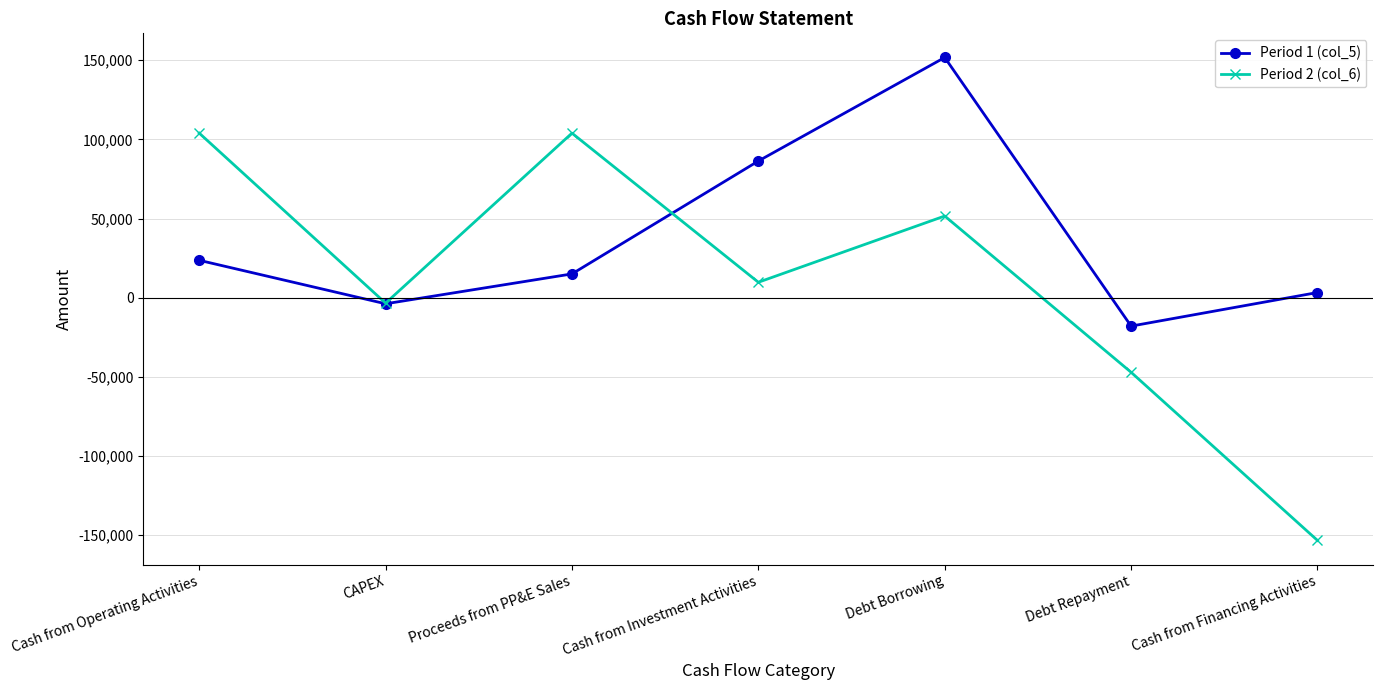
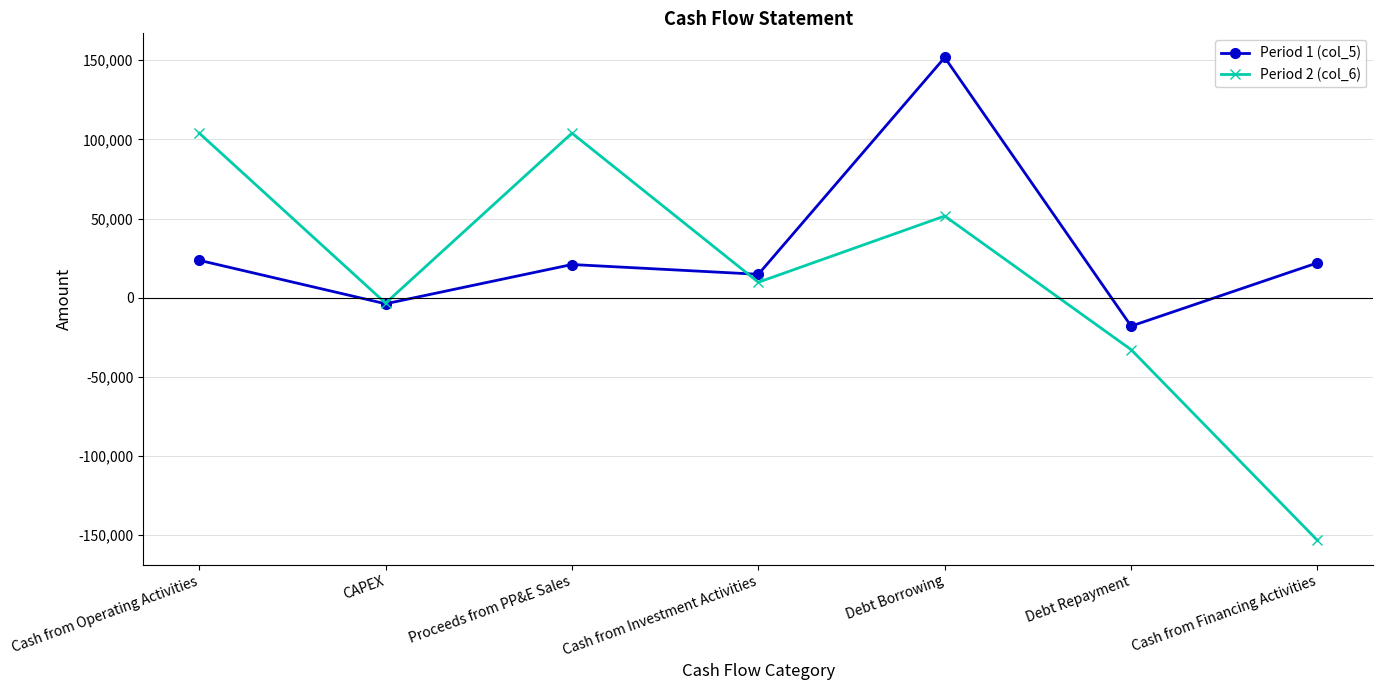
Period 1 (col_5), Proceeds from PP&E Sales: 15,000 -> 21,000
Period 1 (col_5), Cash from Investment Activities: 86,000 -> 15,000
Period 2 (col_6), Debt Repayment: -47,000 -> -33,000
Period 1 (col_5), Cash from Financing Activities: 3,000 -> 22,000
